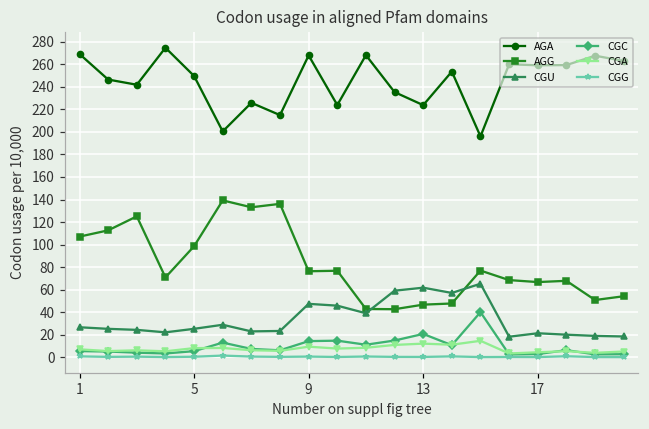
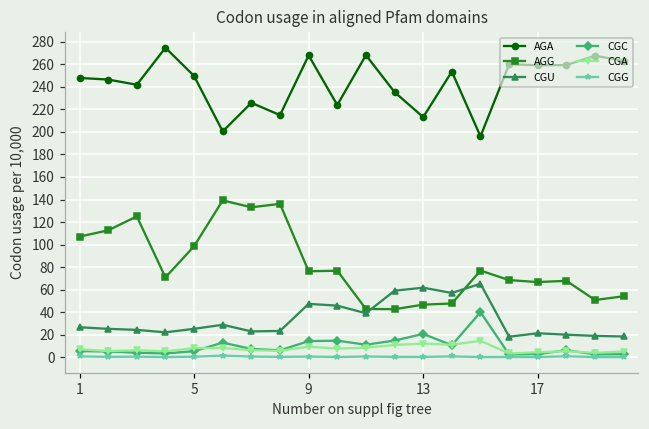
AGA, 1: 269 -> 248
AGA, 13: 224 -> 213
